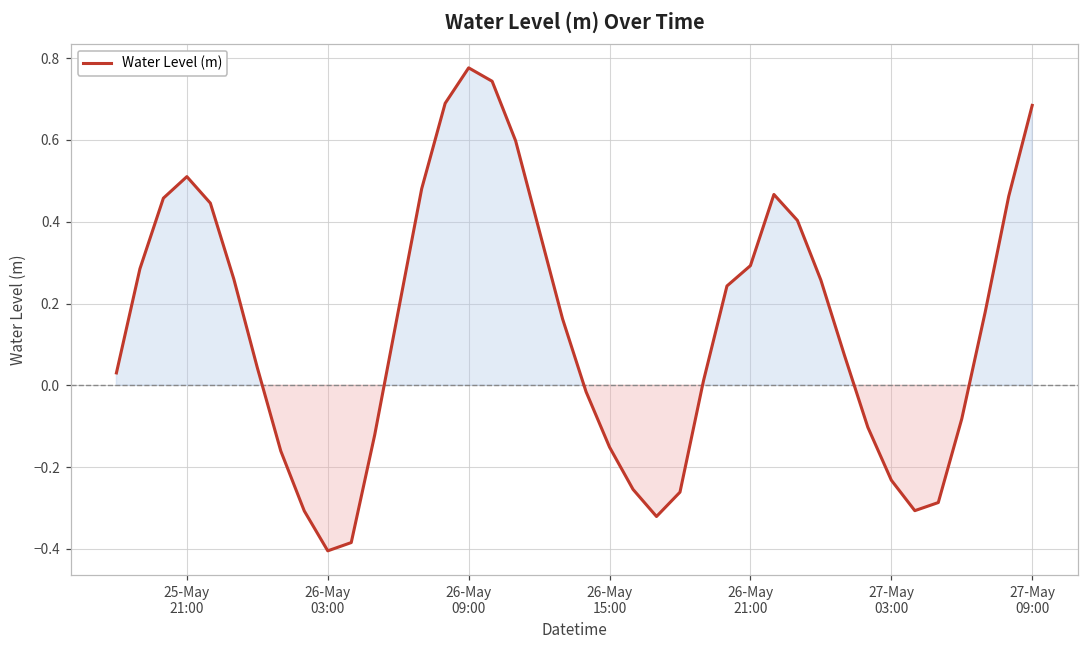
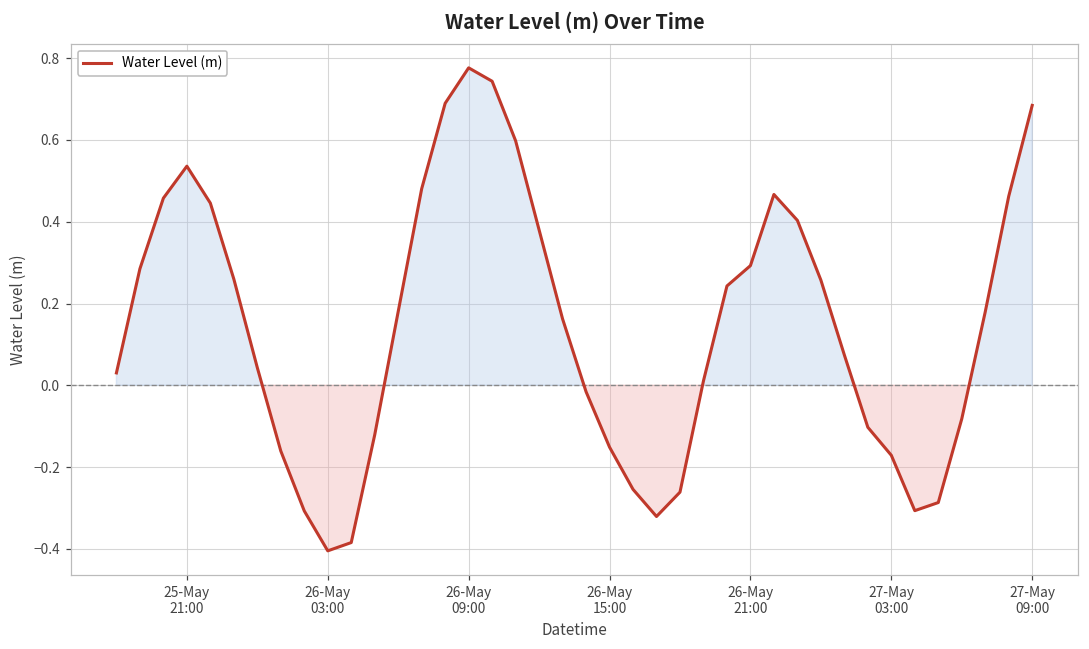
25-May 21:00: 0.51 -> 0.54
27-May 03:00: -0.23 -> -0.17
